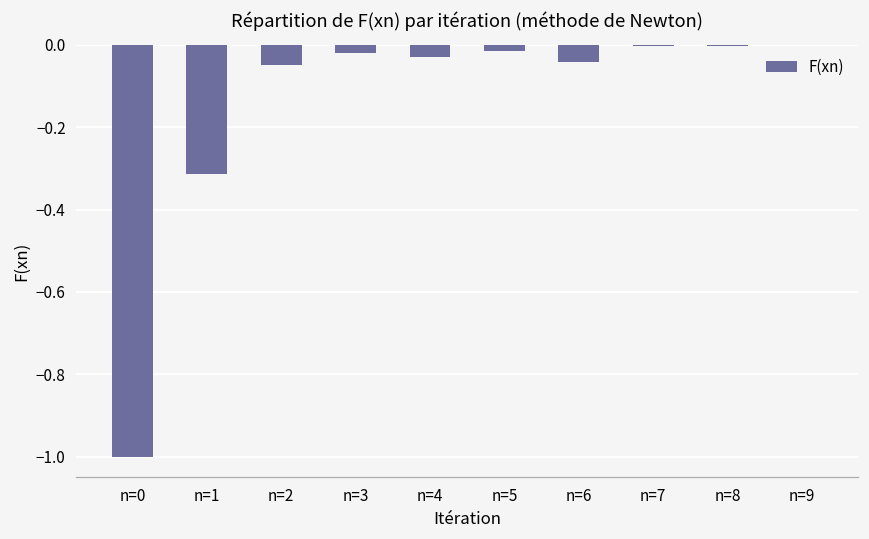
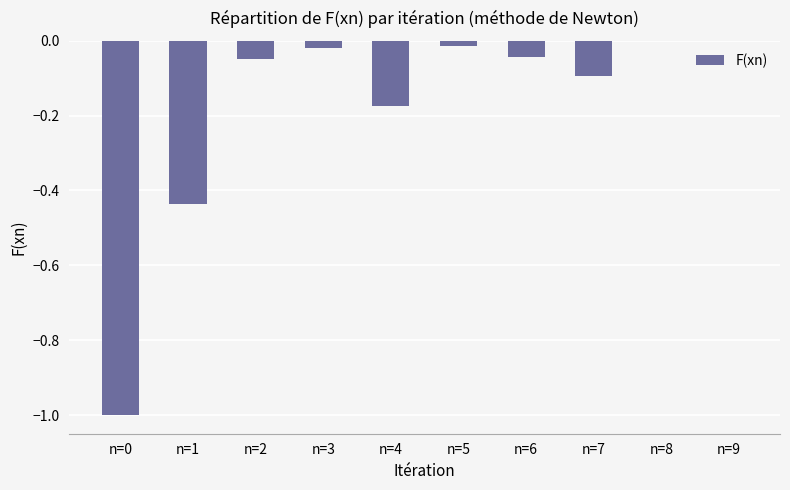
n=1: -0.31 -> -0.44
n=4: -0.03 -> -0.17
n=7: 0.00 -> -0.09
